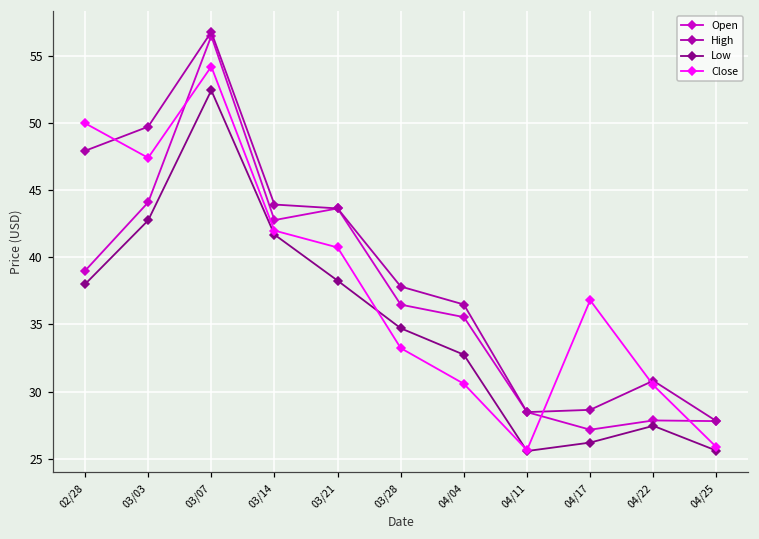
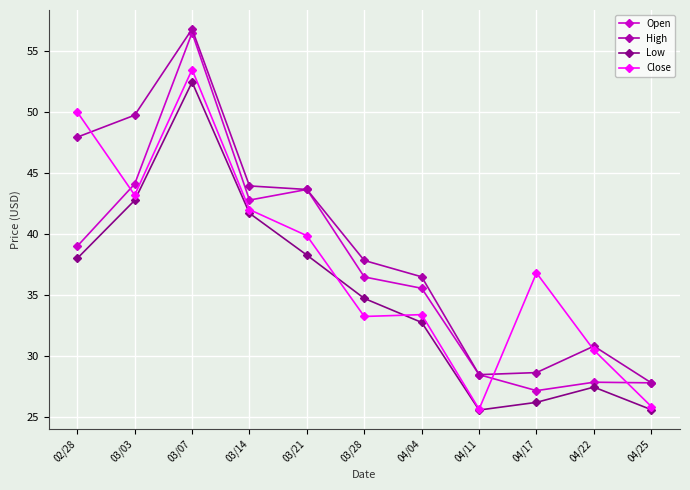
Close, 03/03: 47.4 -> 43.2
Close, 03/07: 54.2 -> 53.5
Close, 03/21: 40.7 -> 39.9
Close, 04/04: 30.6 -> 33.4
